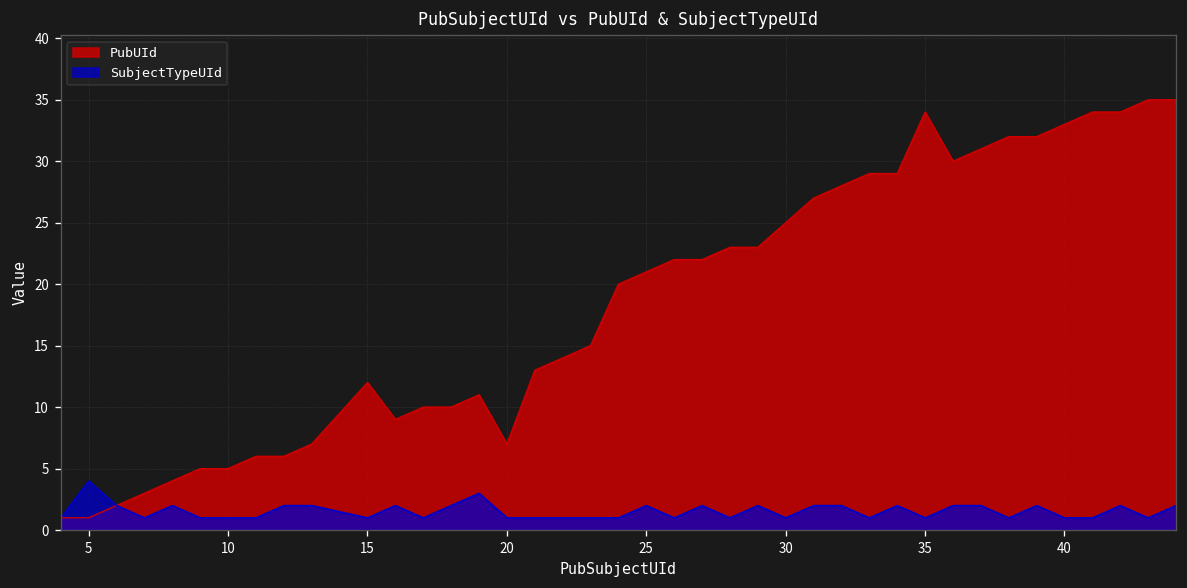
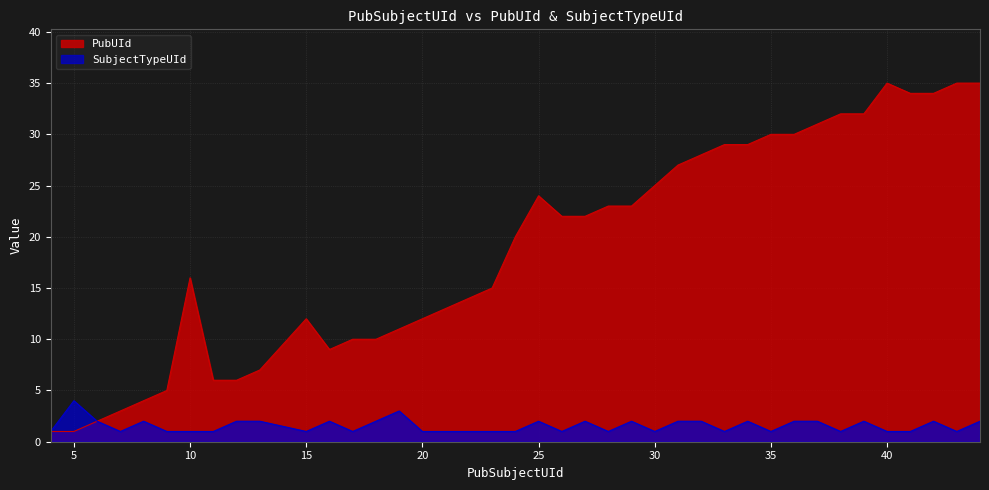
PubUId, 10: 5 -> 16
PubUId, 20: 7 -> 12
PubUId, 25: 21 -> 24
PubUId, 35: 34 -> 30
PubUId, 40: 33 -> 35
